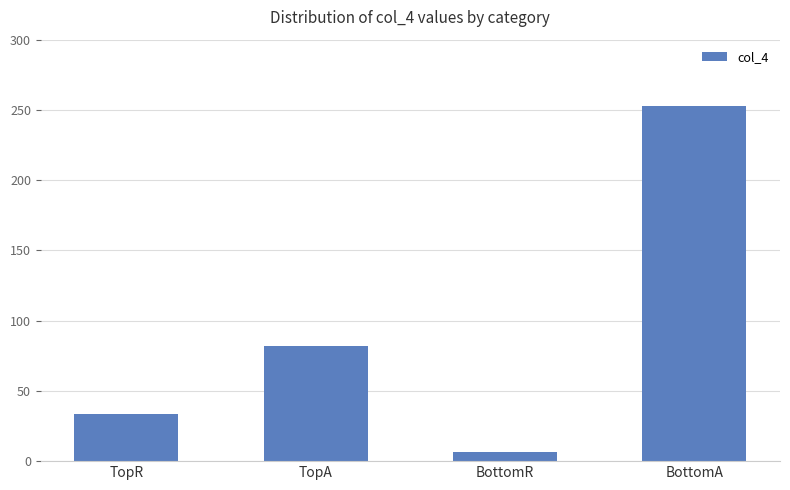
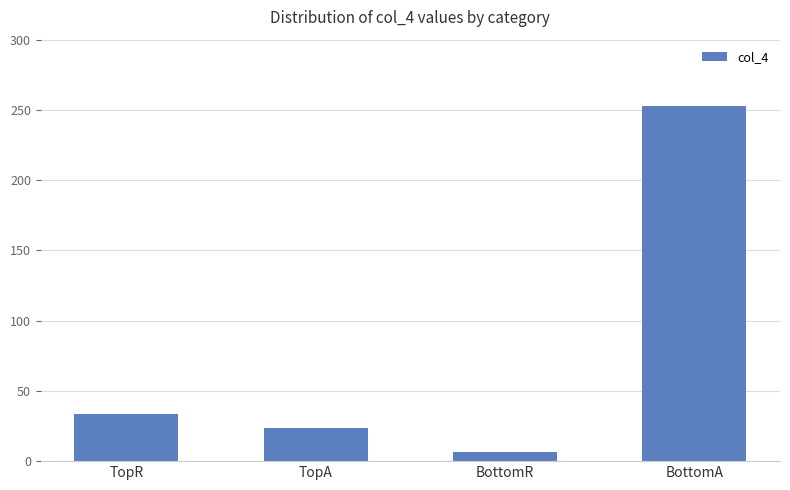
TopA: 82 -> 24
